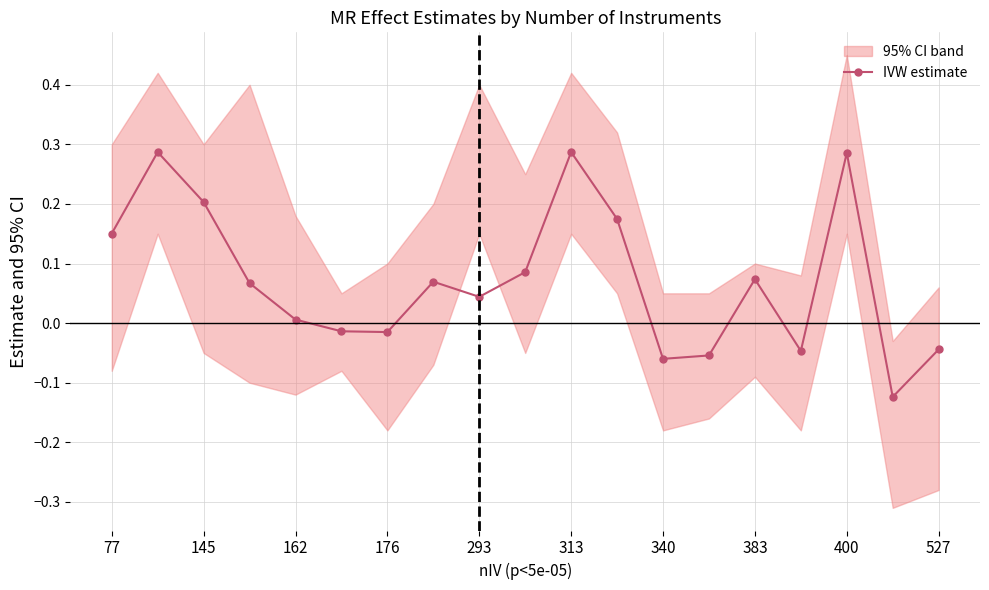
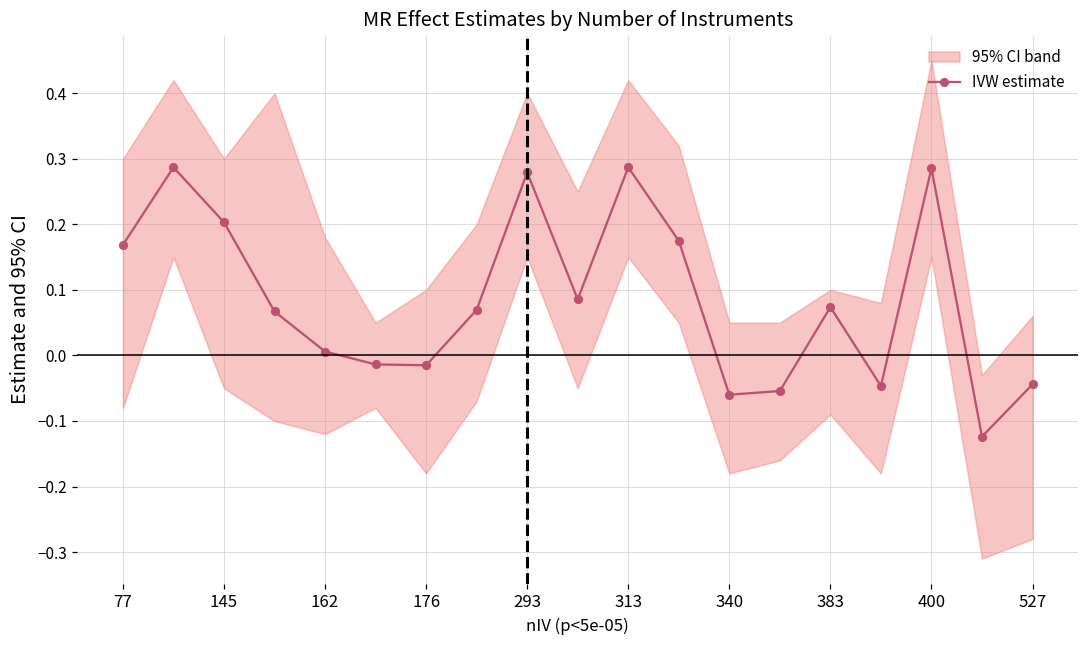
IVW estimate, 77: 0.15 -> 0.17
IVW estimate, 293: 0.04 -> 0.28
